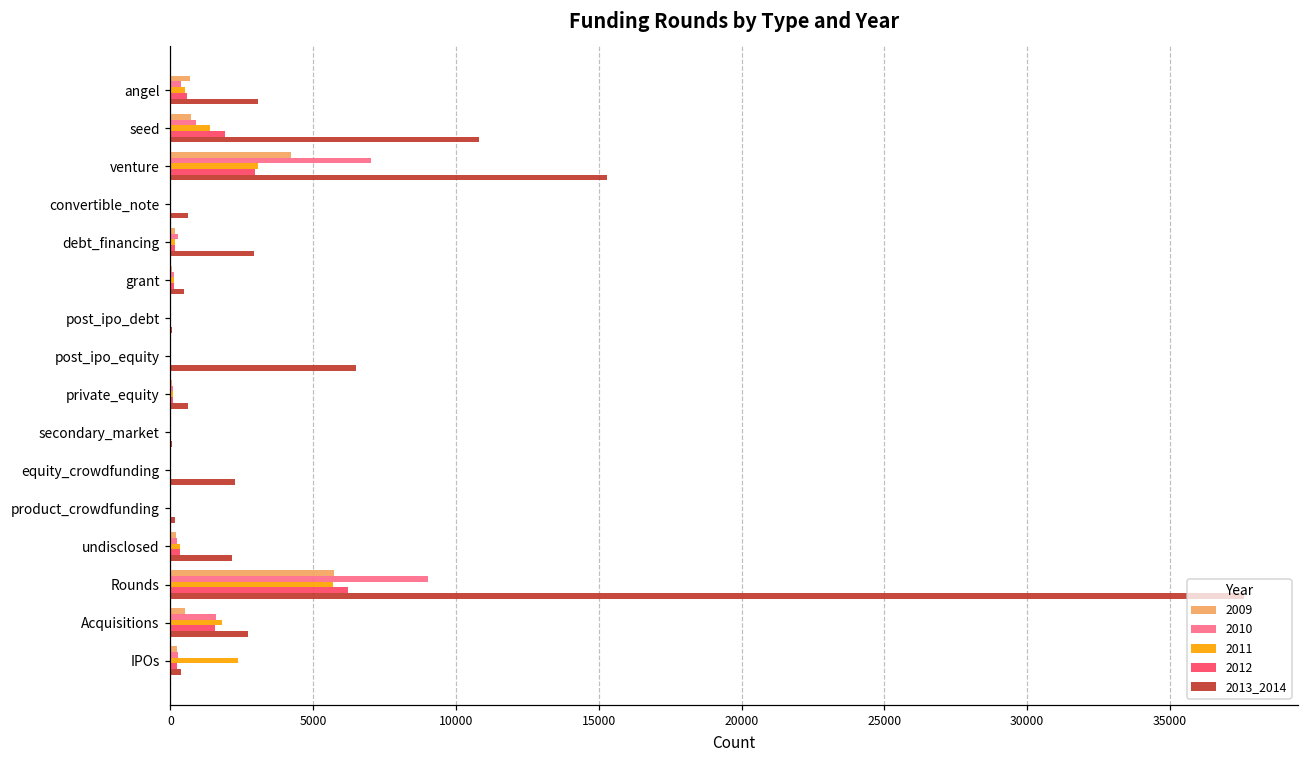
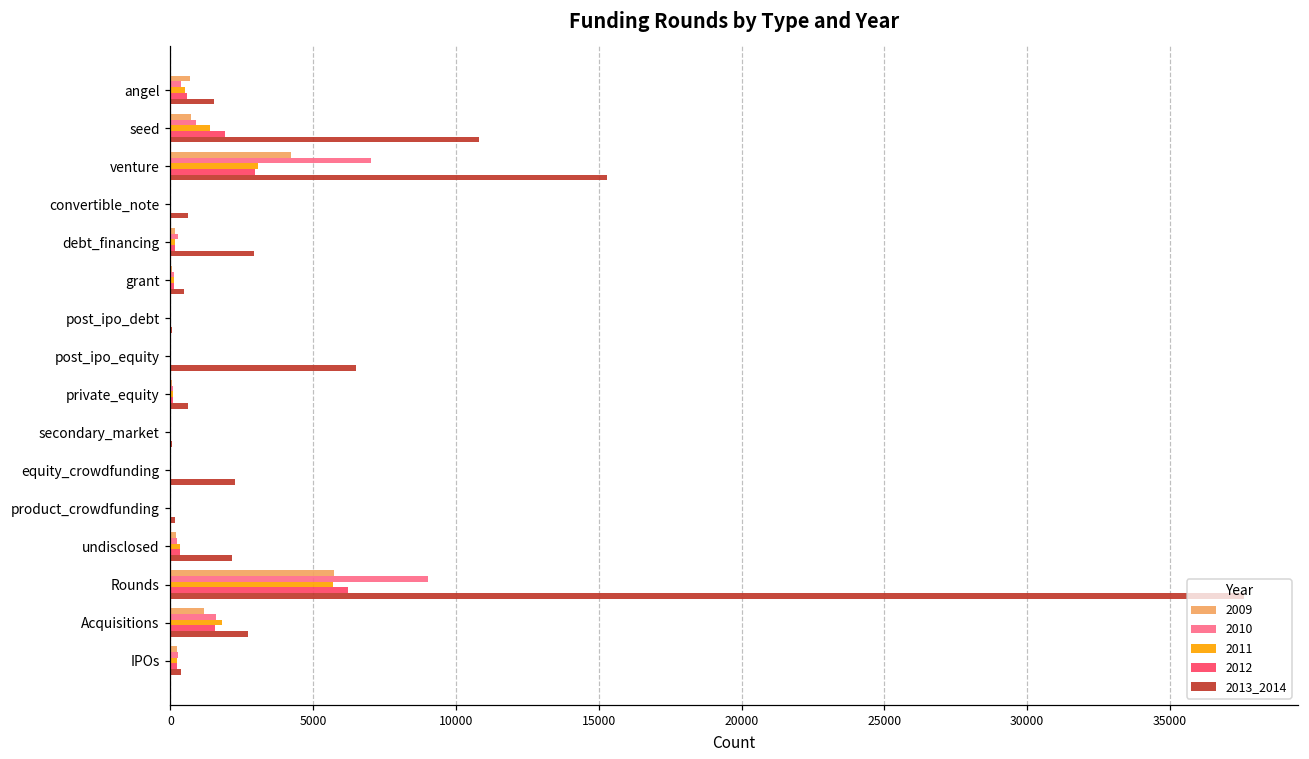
2013_2014, angel: 3100 -> 1500
2009, Acquisitions: 500 -> 1200
2011, IPOs: 2400 -> 200
